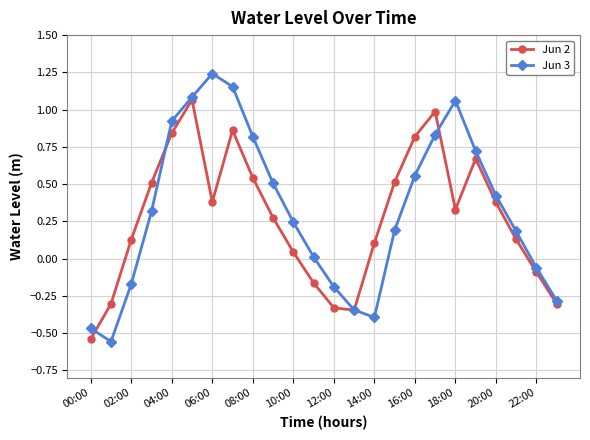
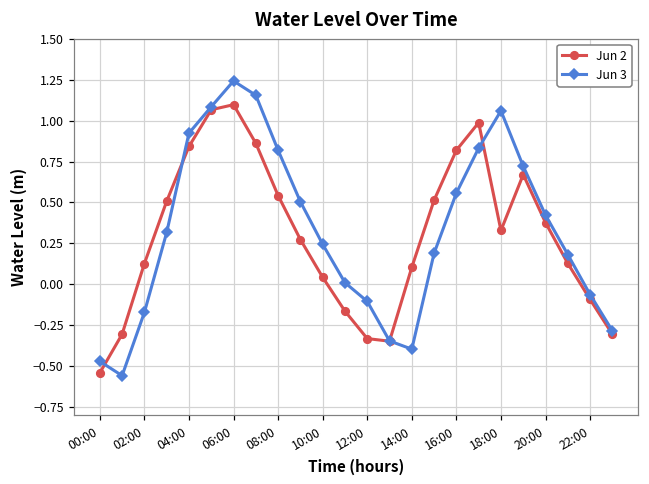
Jun 2, 06:00: 0.38 -> 1.10
Jun 3, 12:00: -0.19 -> -0.10
